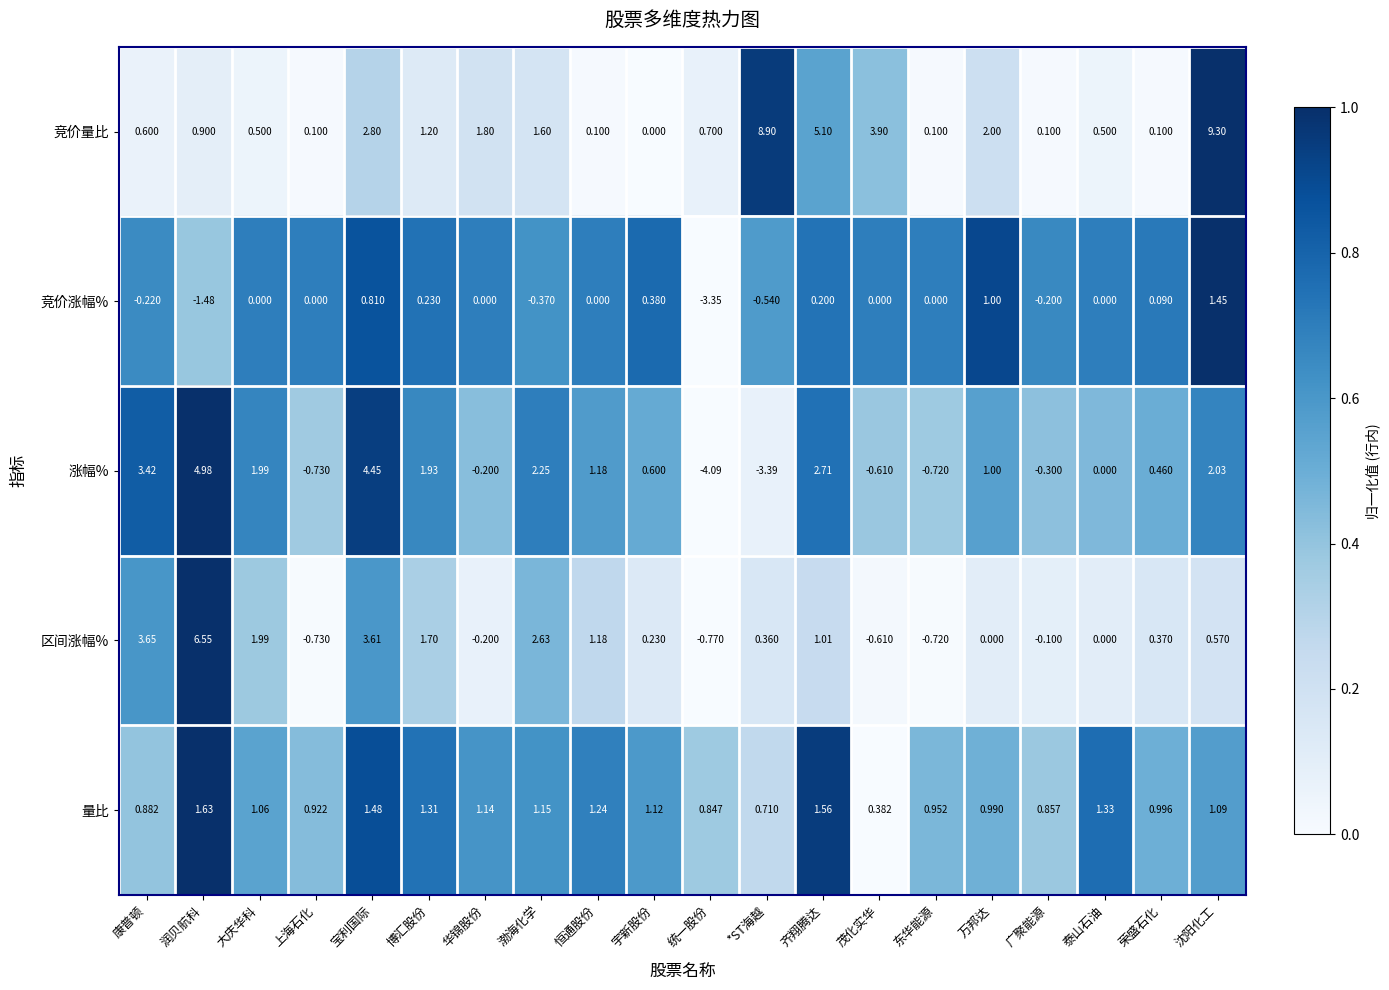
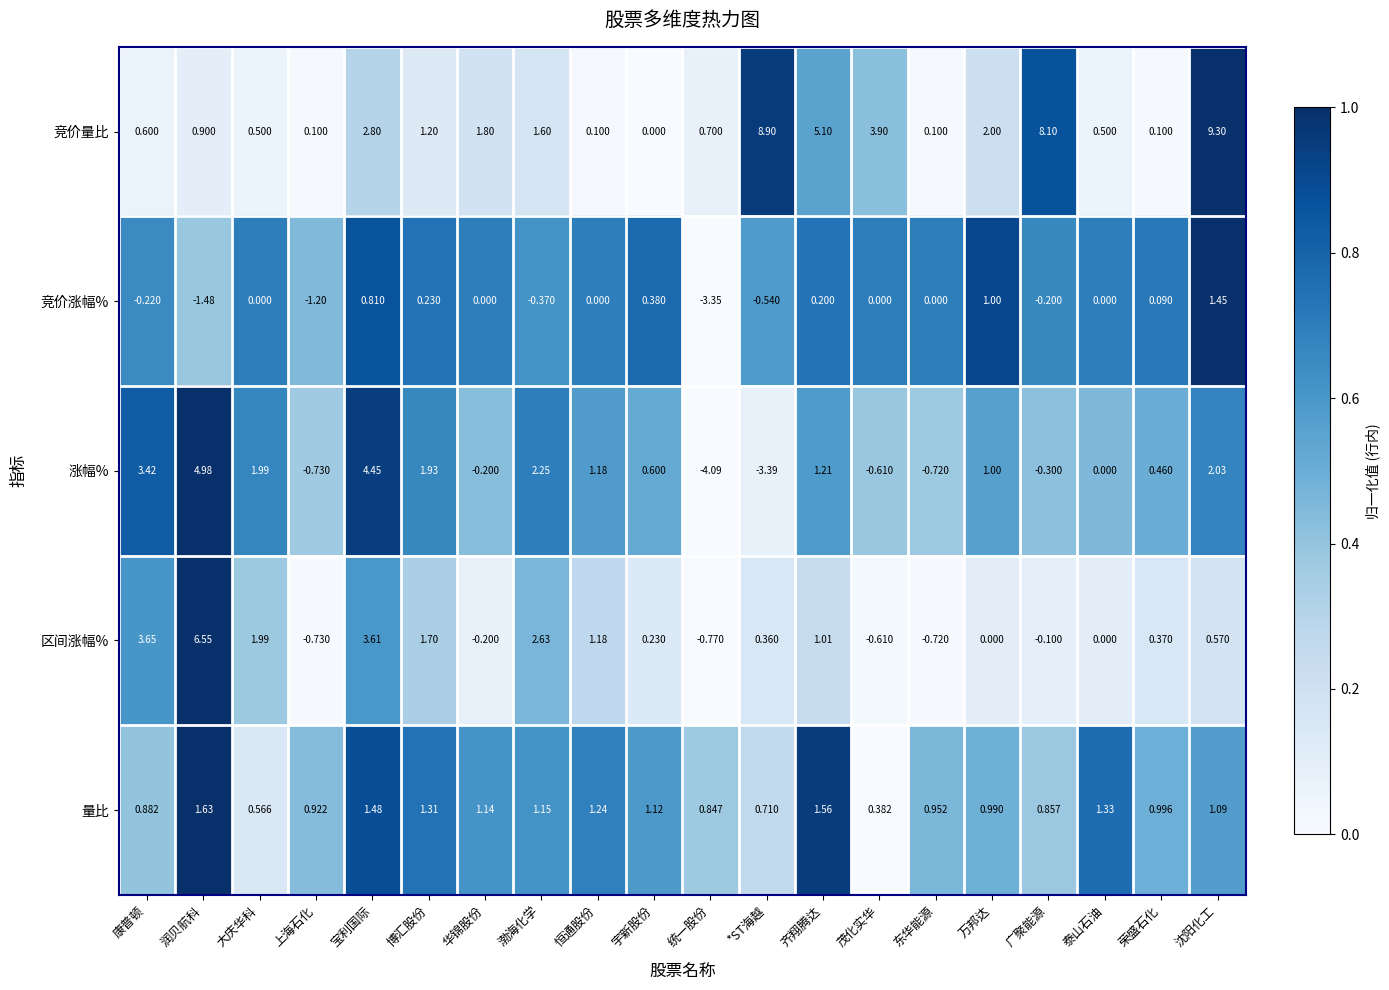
竞价量比, 广聚能源: 0.100 -> 8.10
竞价涨幅%, 上海石化: 0.000 -> -1.20
涨幅%, 齐翔腾达: 2.71 -> 1.21
量比, 大庆华科: 1.06 -> 0.566
